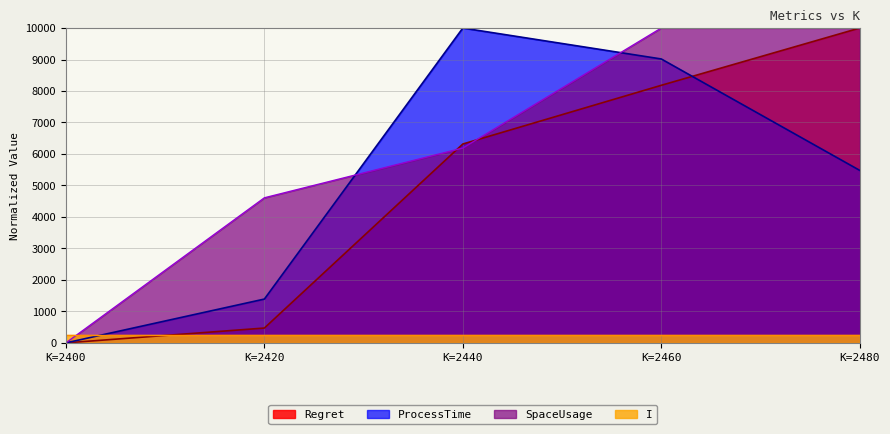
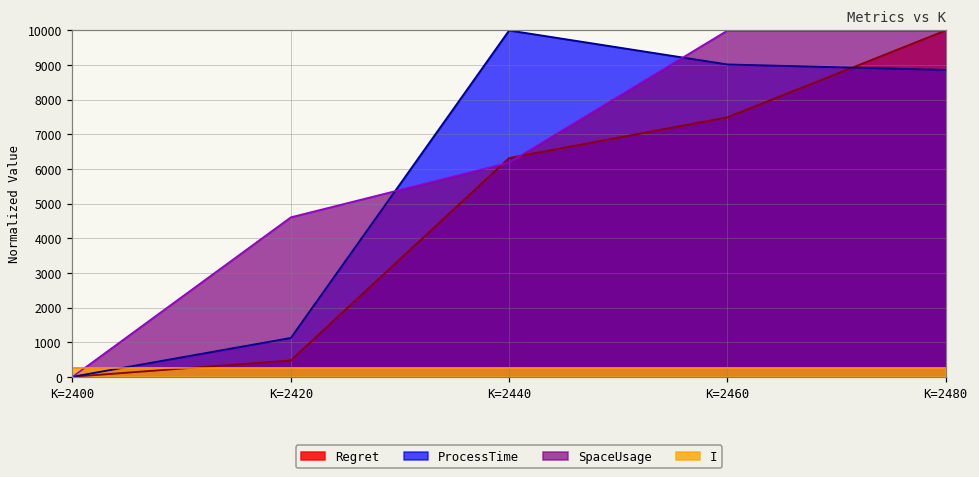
ProcessTime, K=2420: 1400 -> 1100
Regret, K=2460: 8200 -> 7500
ProcessTime, K=2480: 5500 -> 8900
